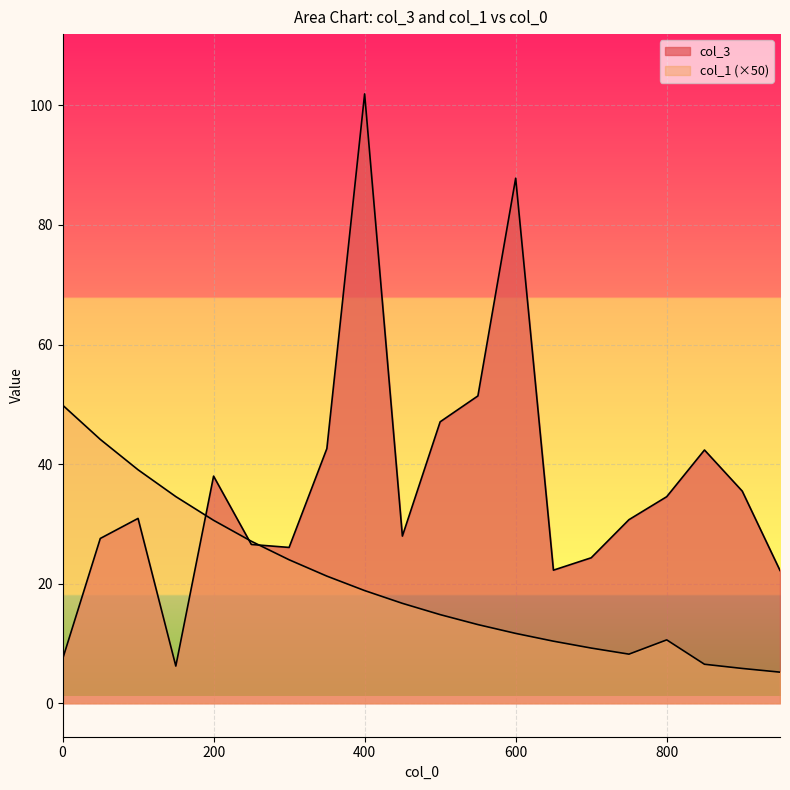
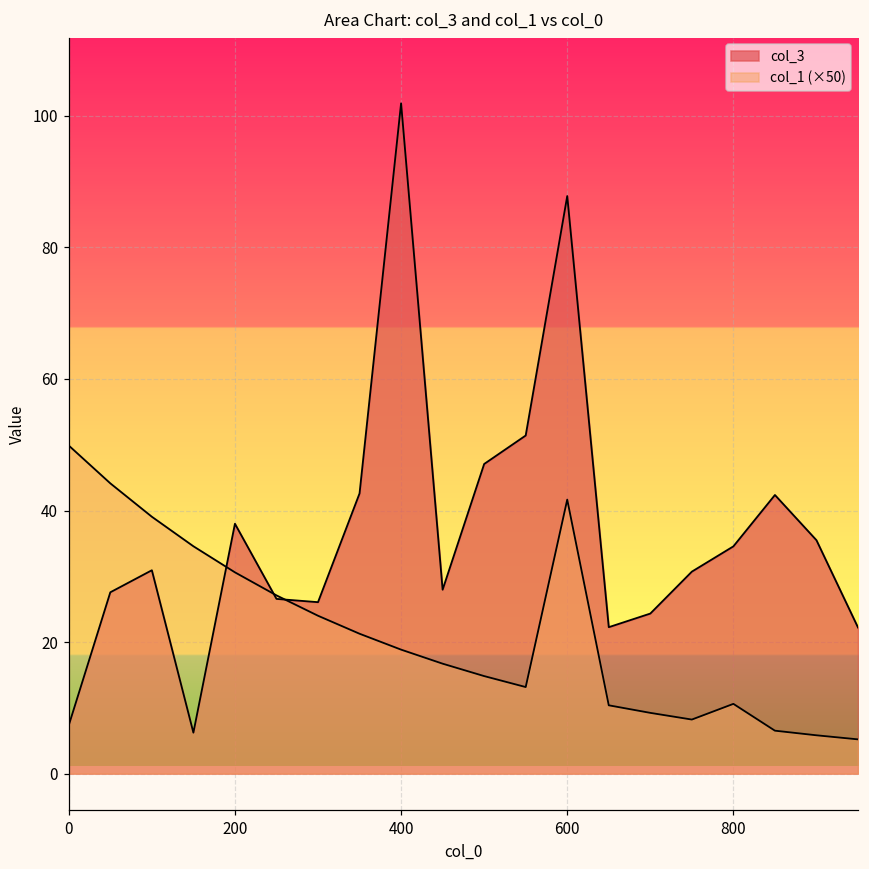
col_1 (×50), 600: 12 -> 42
